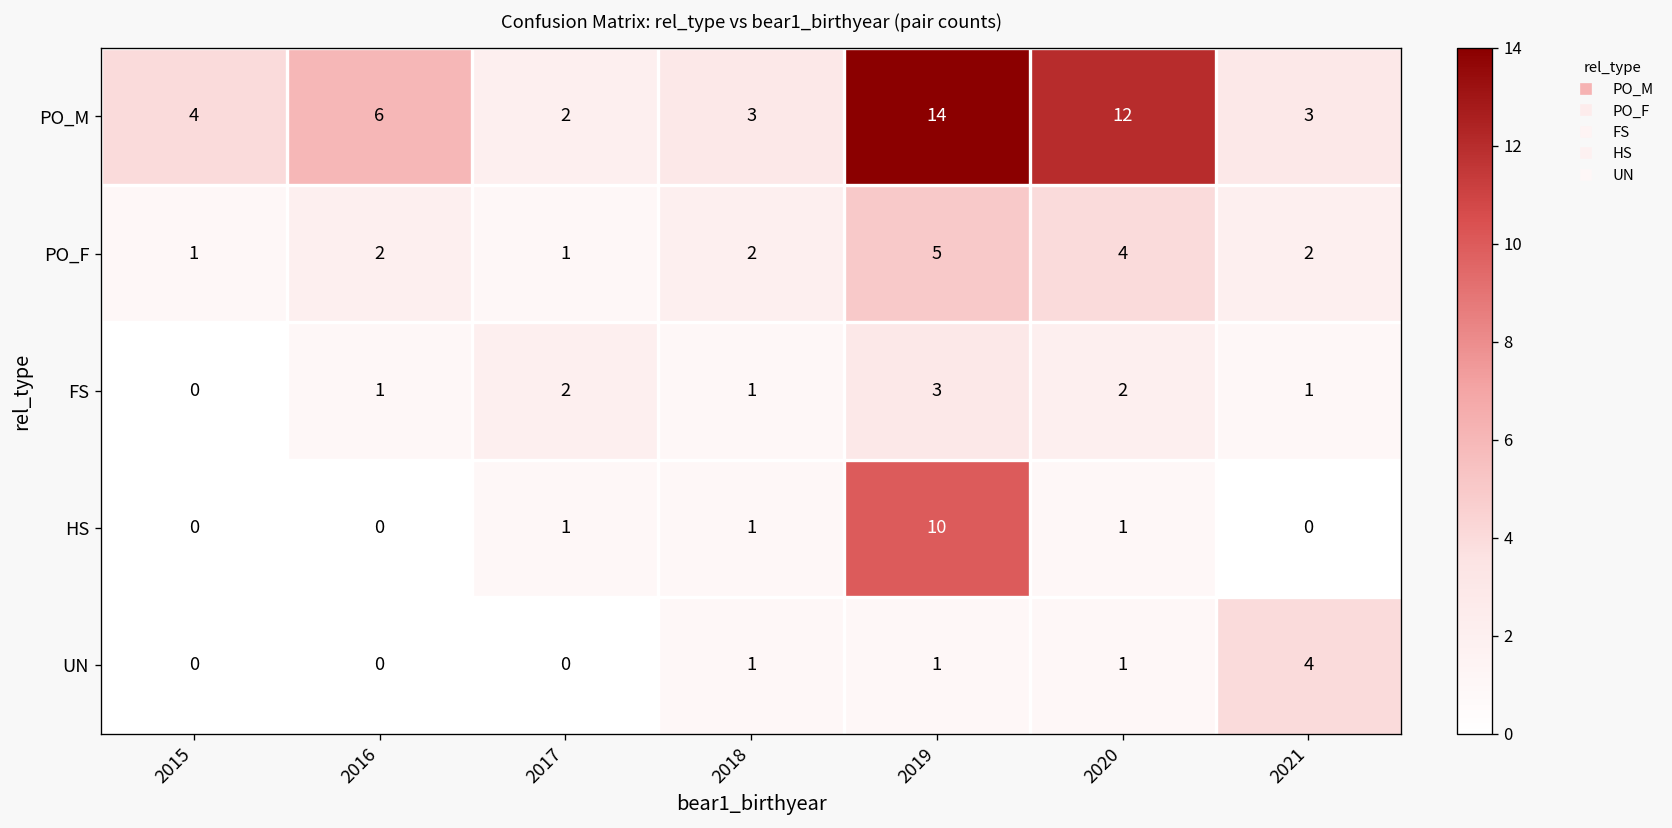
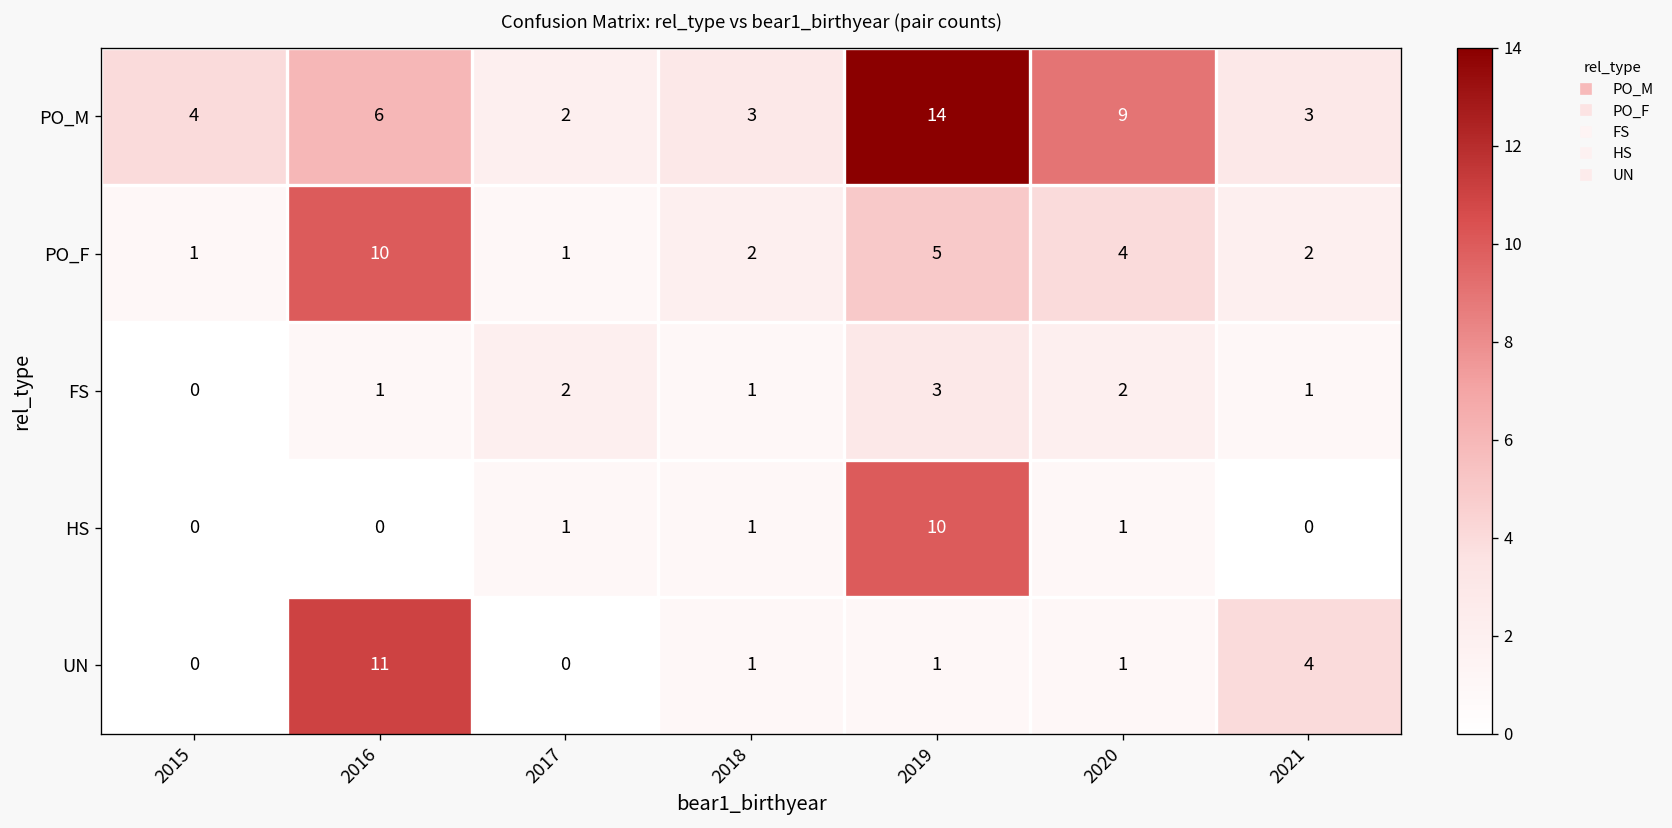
PO_M, 2020: 12 -> 9
PO_F, 2016: 2 -> 10
UN, 2016: 0 -> 11
